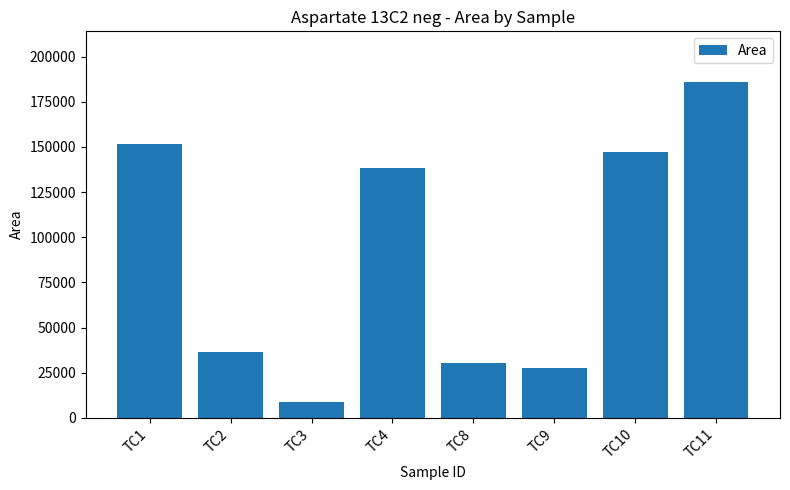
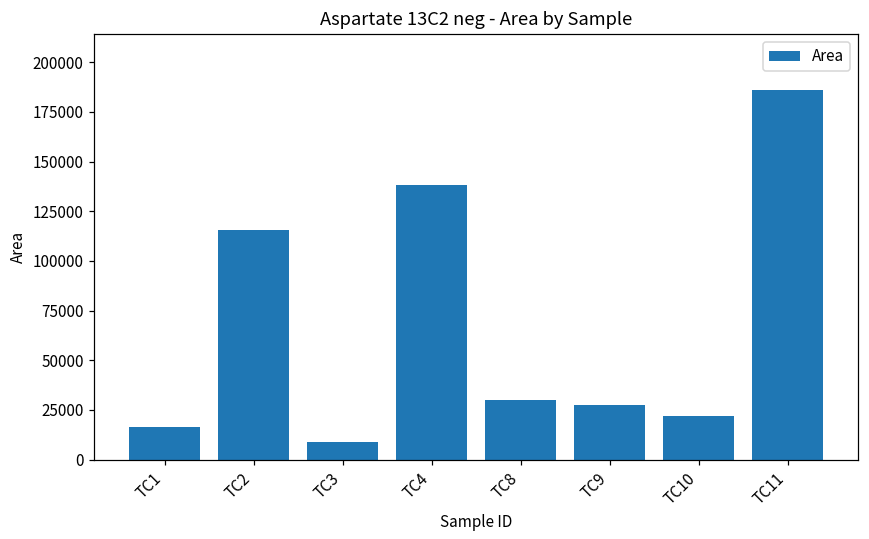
TC1: 152000 -> 16000
TC2: 36000 -> 115000
TC10: 147000 -> 22000
